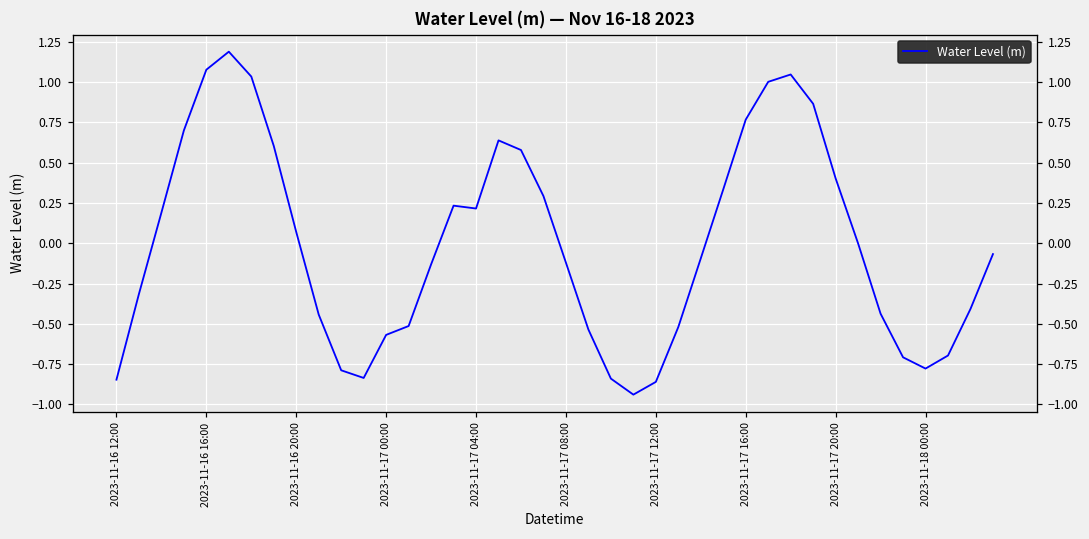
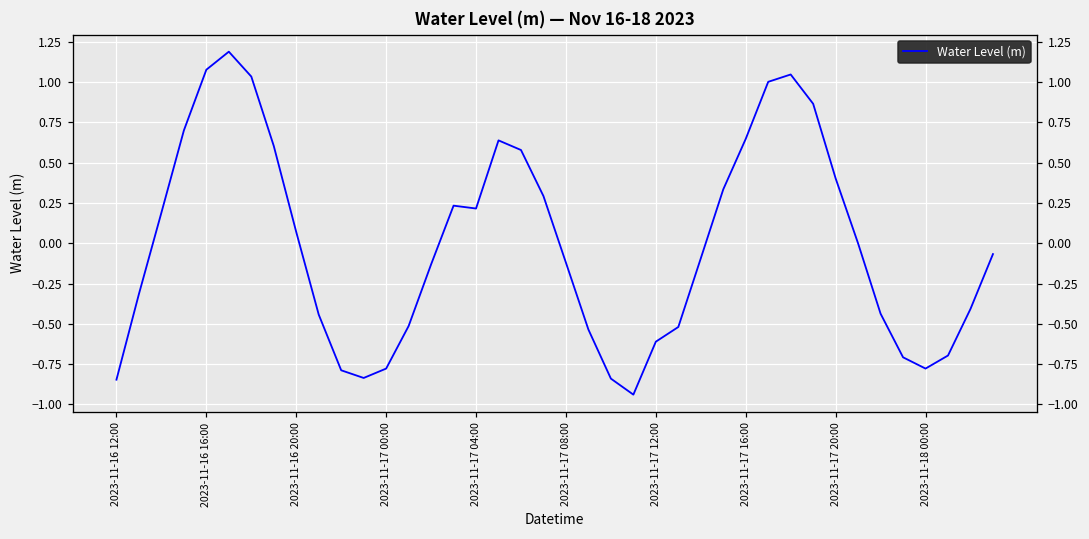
2023-11-17 00:00: -0.57 -> -0.78
2023-11-17 12:00: -0.86 -> -0.61
2023-11-17 16:00: 0.77 -> 0.65
